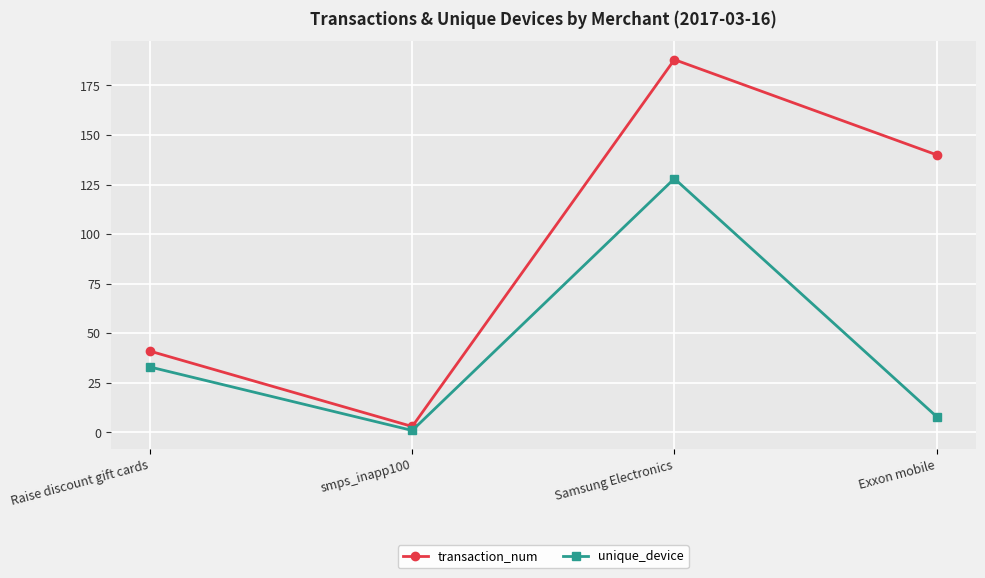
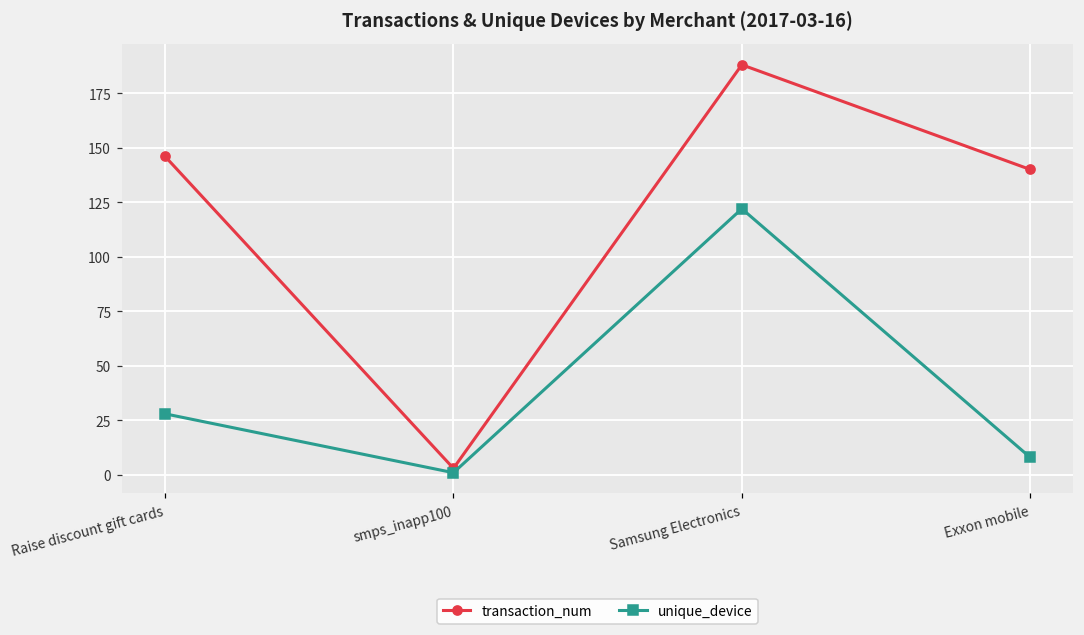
transaction_num, Raise discount gift cards: 41 -> 146
unique_device, Raise discount gift cards: 33 -> 28
unique_device, Samsung Electronics: 128 -> 122
